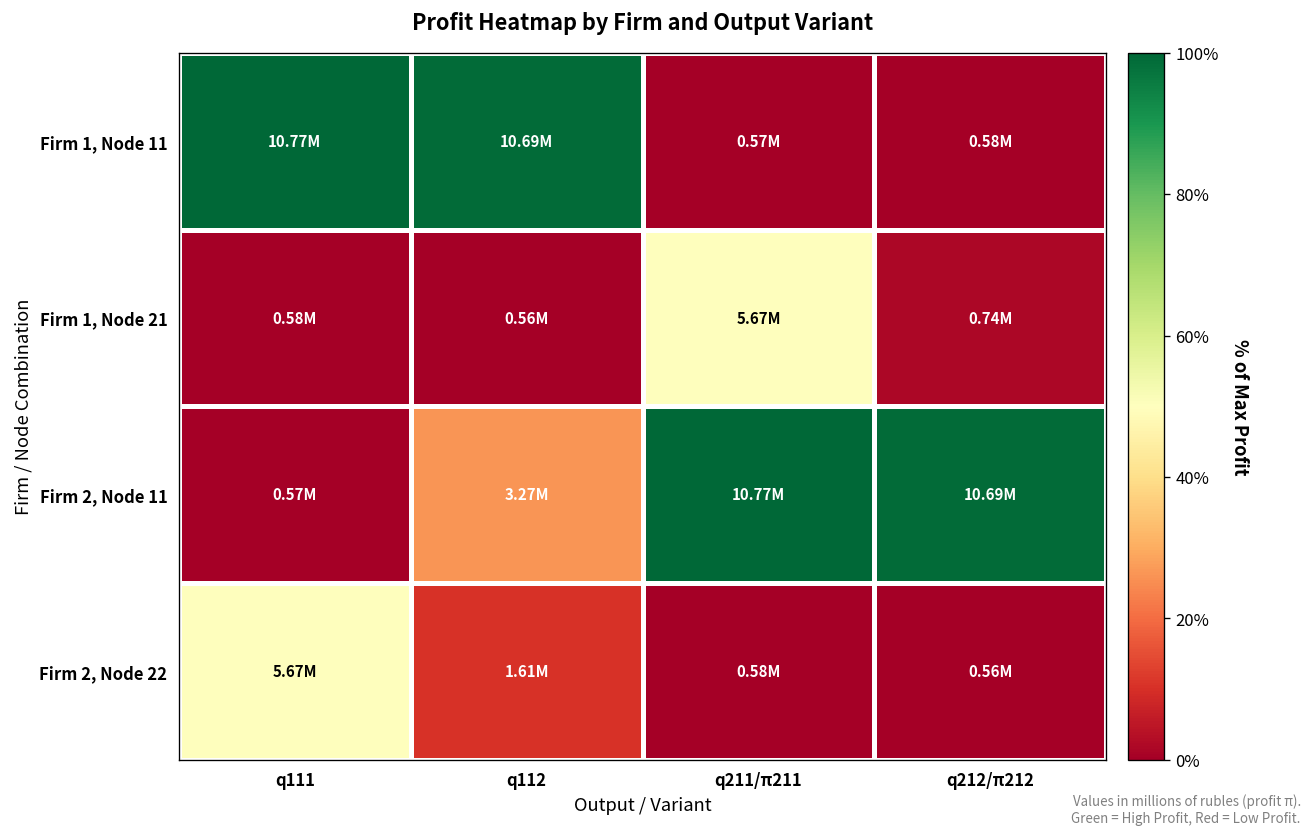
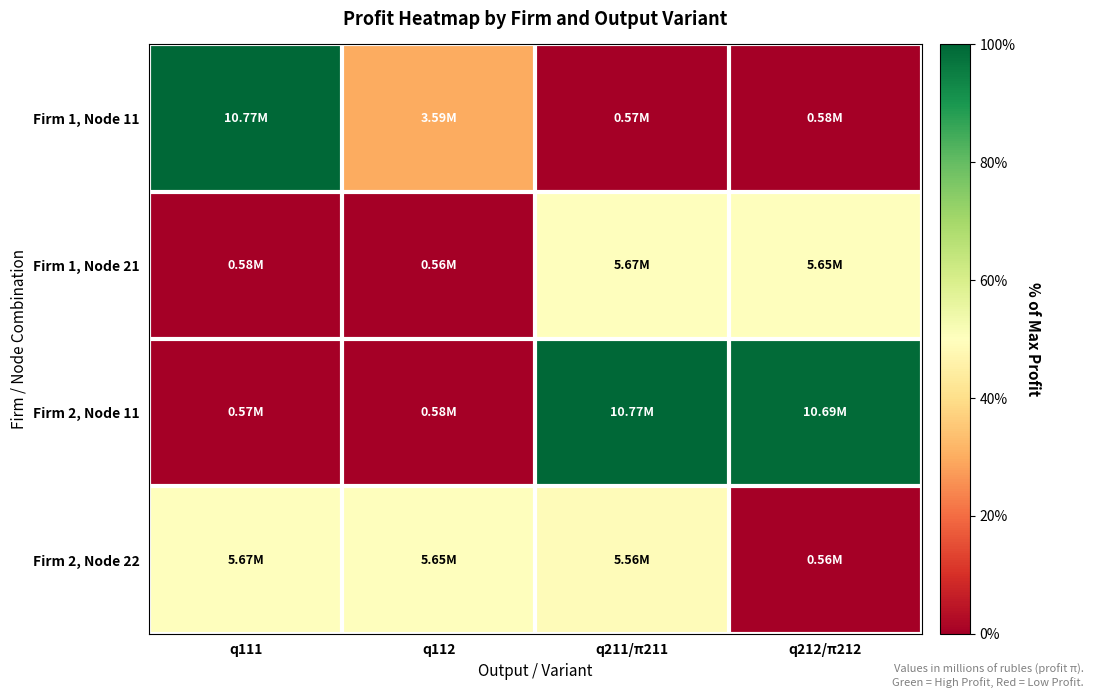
Firm 1, Node 11, q112: 10.69M -> 3.59M
Firm 1, Node 21, q212/π212: 0.74M -> 5.65M
Firm 2, Node 11, q112: 3.27M -> 0.58M
Firm 2, Node 22, q112: 1.61M -> 5.65M
Firm 2, Node 22, q211/π211: 0.58M -> 5.56M
